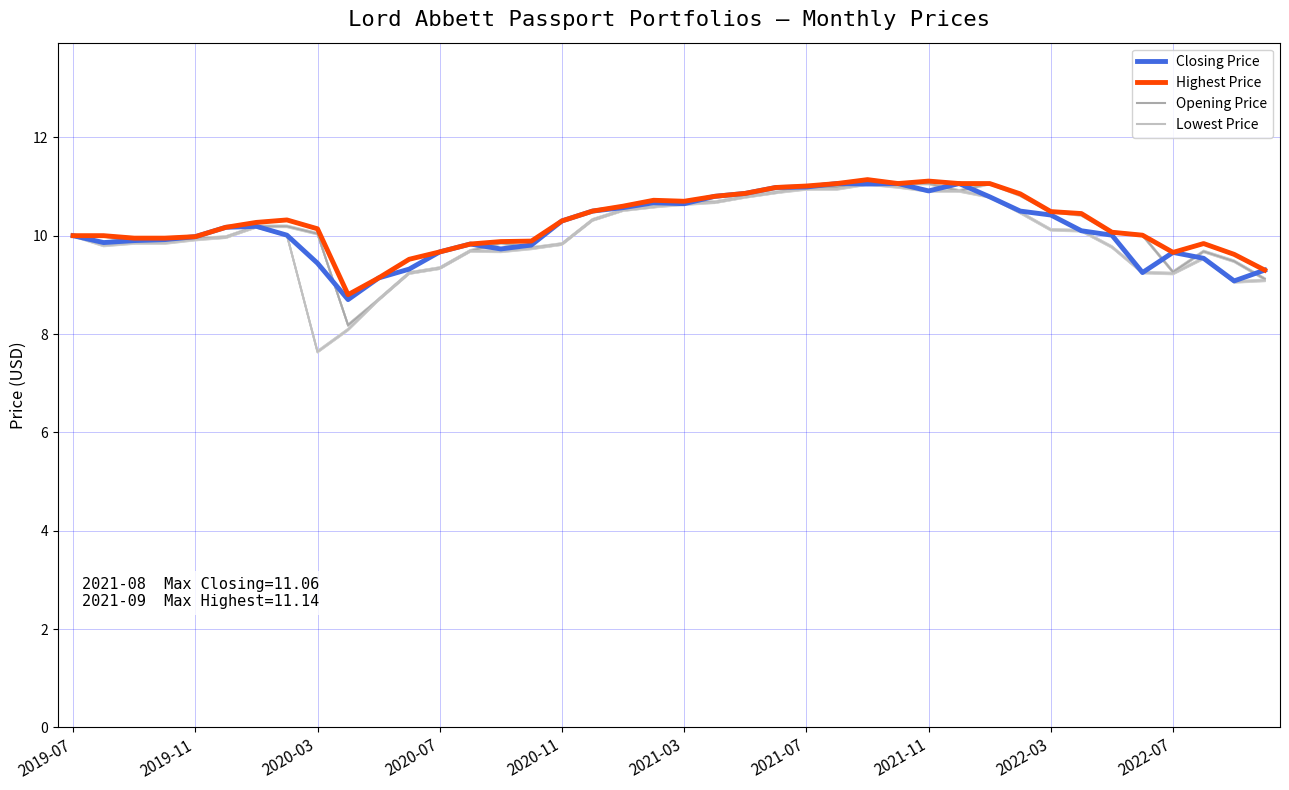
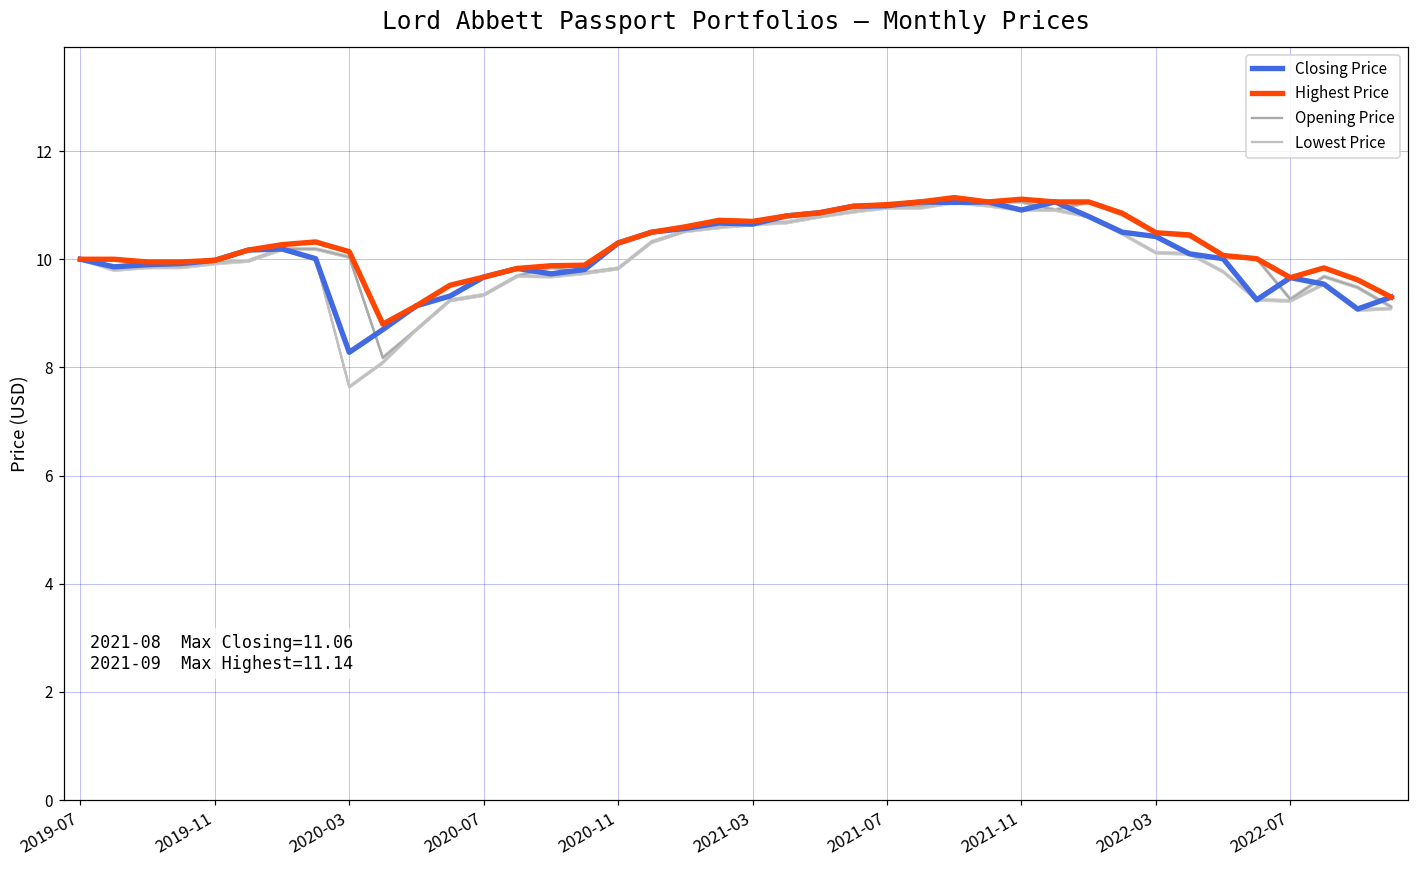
Closing Price, 2020-03: 9.4 -> 8.3
